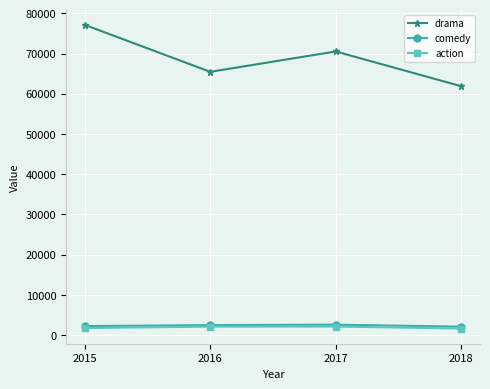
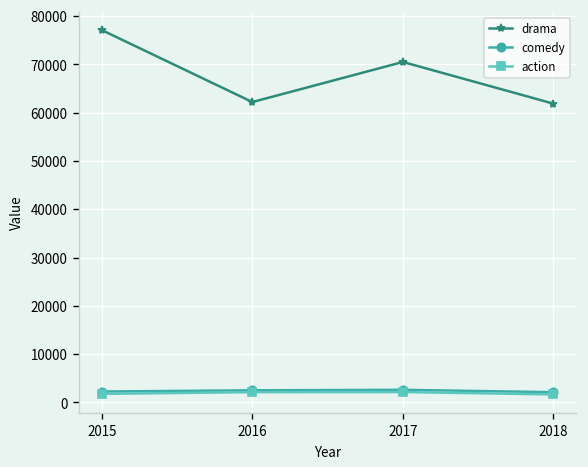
drama, 2016: 65000 -> 62000
